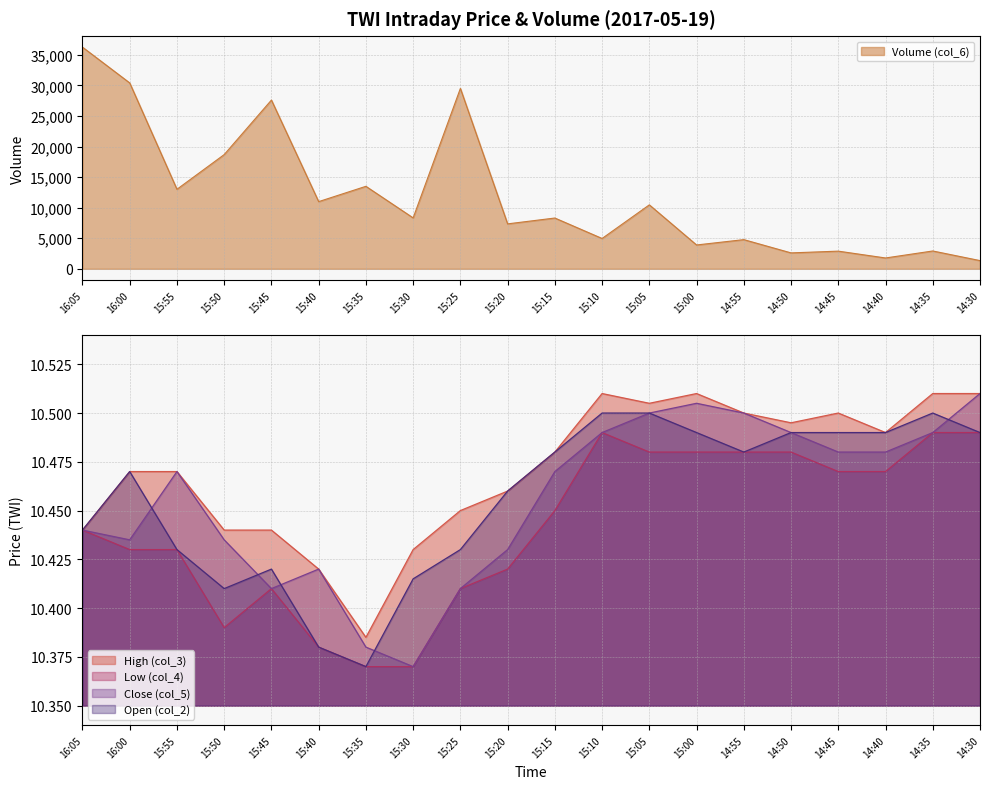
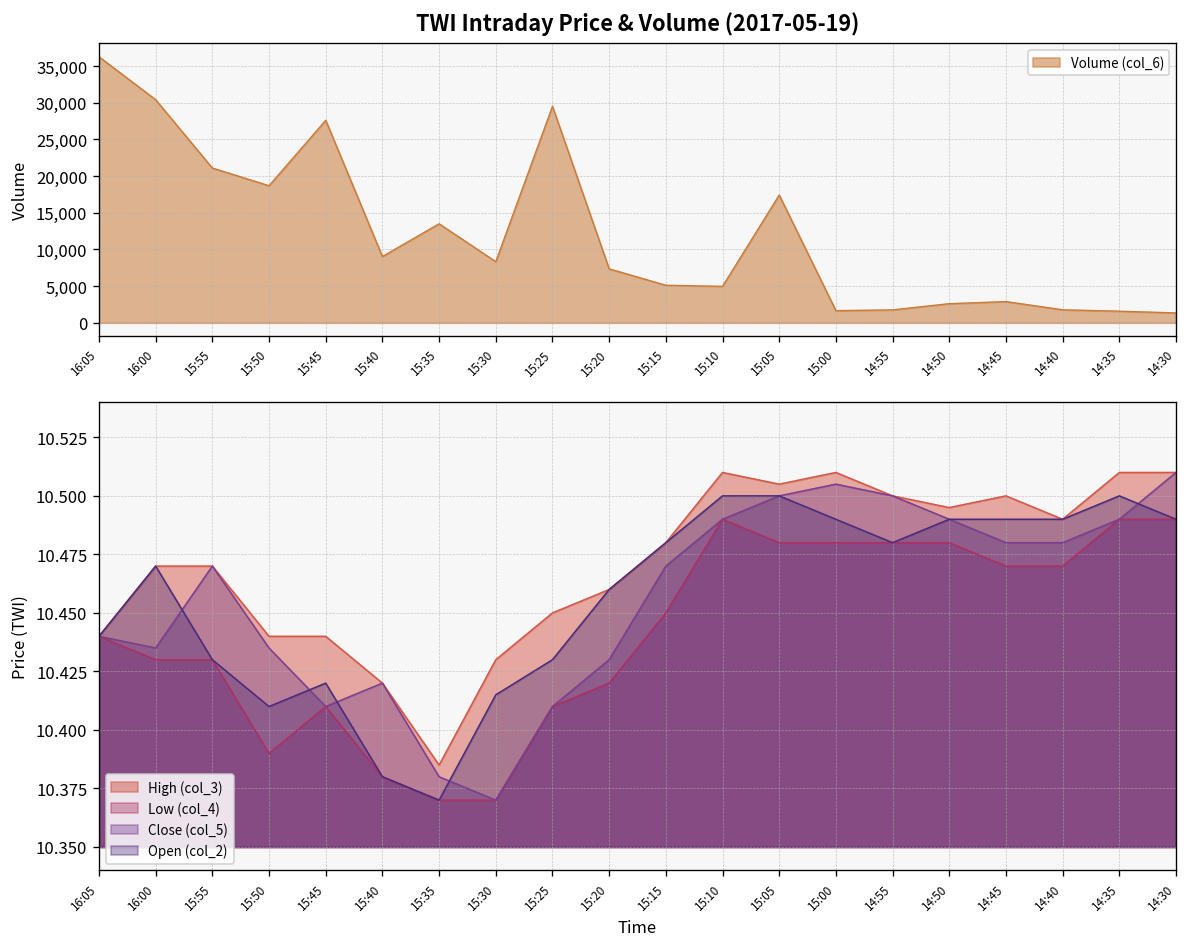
TWI Intraday Price & Volume (2017-05-19), 15:55: 13,000 -> 21,000
TWI Intraday Price & Volume (2017-05-19), 15:40: 11,000 -> 9,000
TWI Intraday Price & Volume (2017-05-19), 15:15: 8,000 -> 5,000
TWI Intraday Price & Volume (2017-05-19), 15:05: 10,000 -> 17,000
TWI Intraday Price & Volume (2017-05-19), 15:00: 4,000 -> 2,000
TWI Intraday Price & Volume (2017-05-19), 14:55: 5,000 -> 2,000
TWI Intraday Price & Volume (2017-05-19), 14:35: 3,000 -> 2,000
